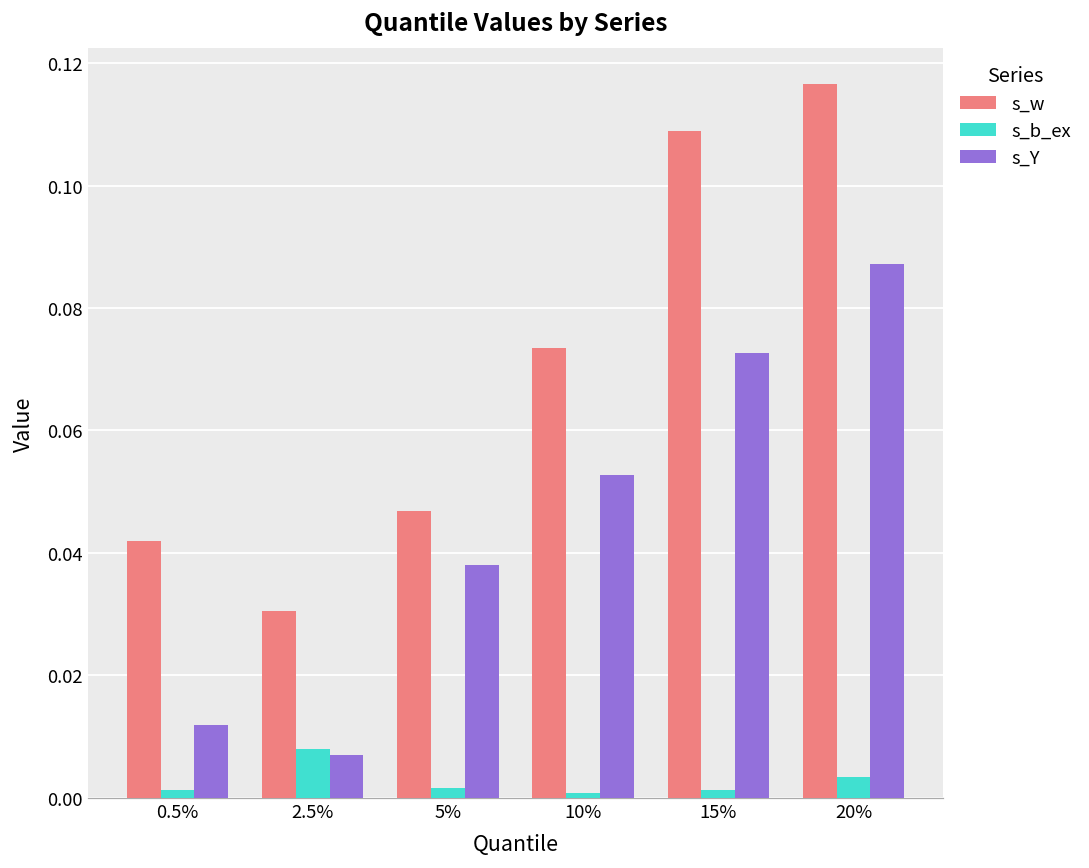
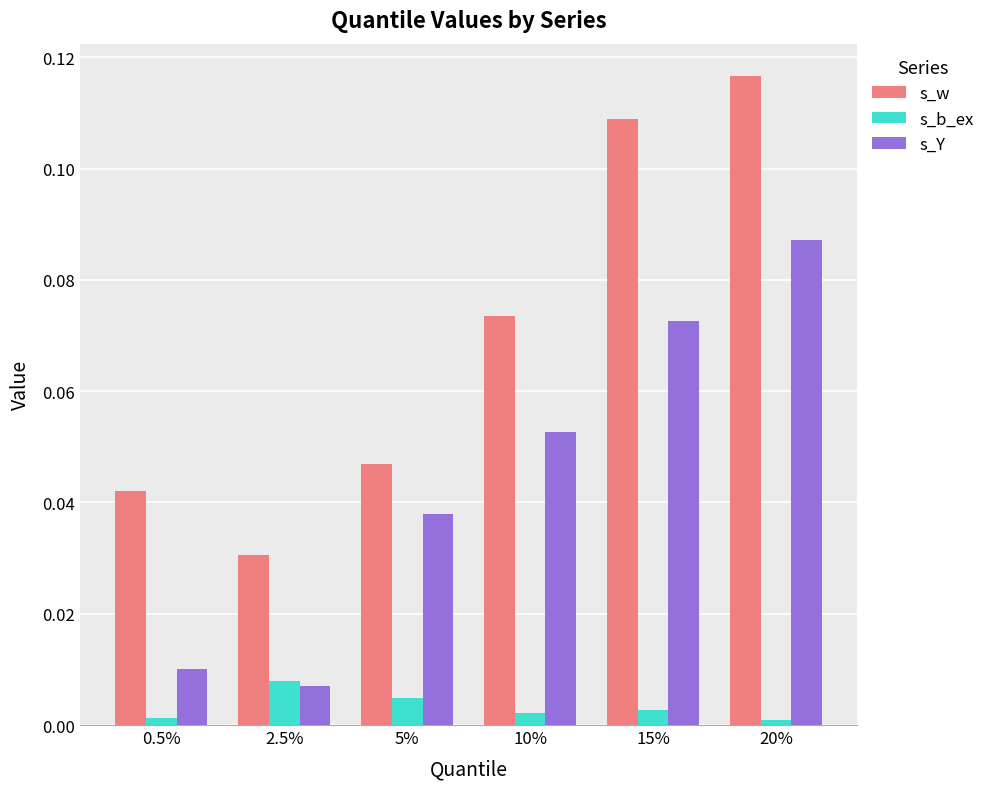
s_Y, 0.5%: 0.012 -> 0.010
s_b_ex, 5%: 0.002 -> 0.005
s_b_ex, 10%: 0.001 -> 0.002
s_b_ex, 15%: 0.001 -> 0.003
s_b_ex, 20%: 0.003 -> 0.001
